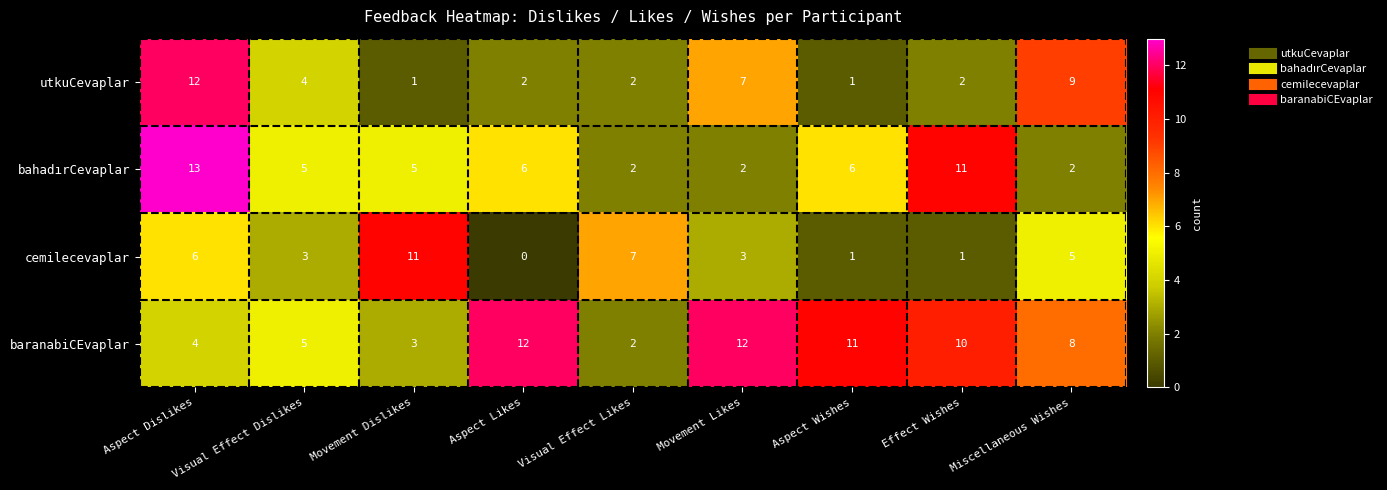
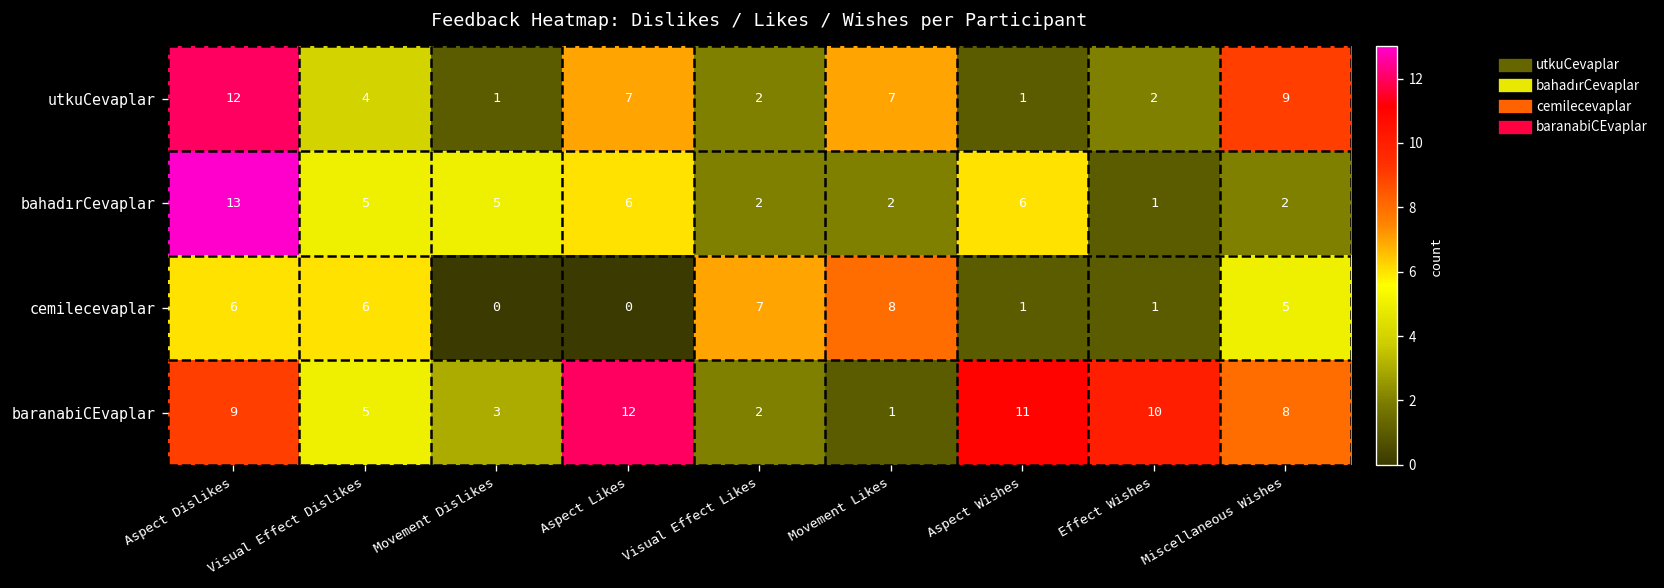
utkuCevaplar, Aspect Likes: 2 -> 7
bahadırCevaplar, Effect Wishes: 11 -> 1
cemilecevaplar, Visual Effect Dislikes: 3 -> 6
cemilecevaplar, Movement Dislikes: 11 -> 0
cemilecevaplar, Movement Likes: 3 -> 8
baranabiCEvaplar, Aspect Dislikes: 4 -> 9
baranabiCEvaplar, Movement Likes: 12 -> 1
